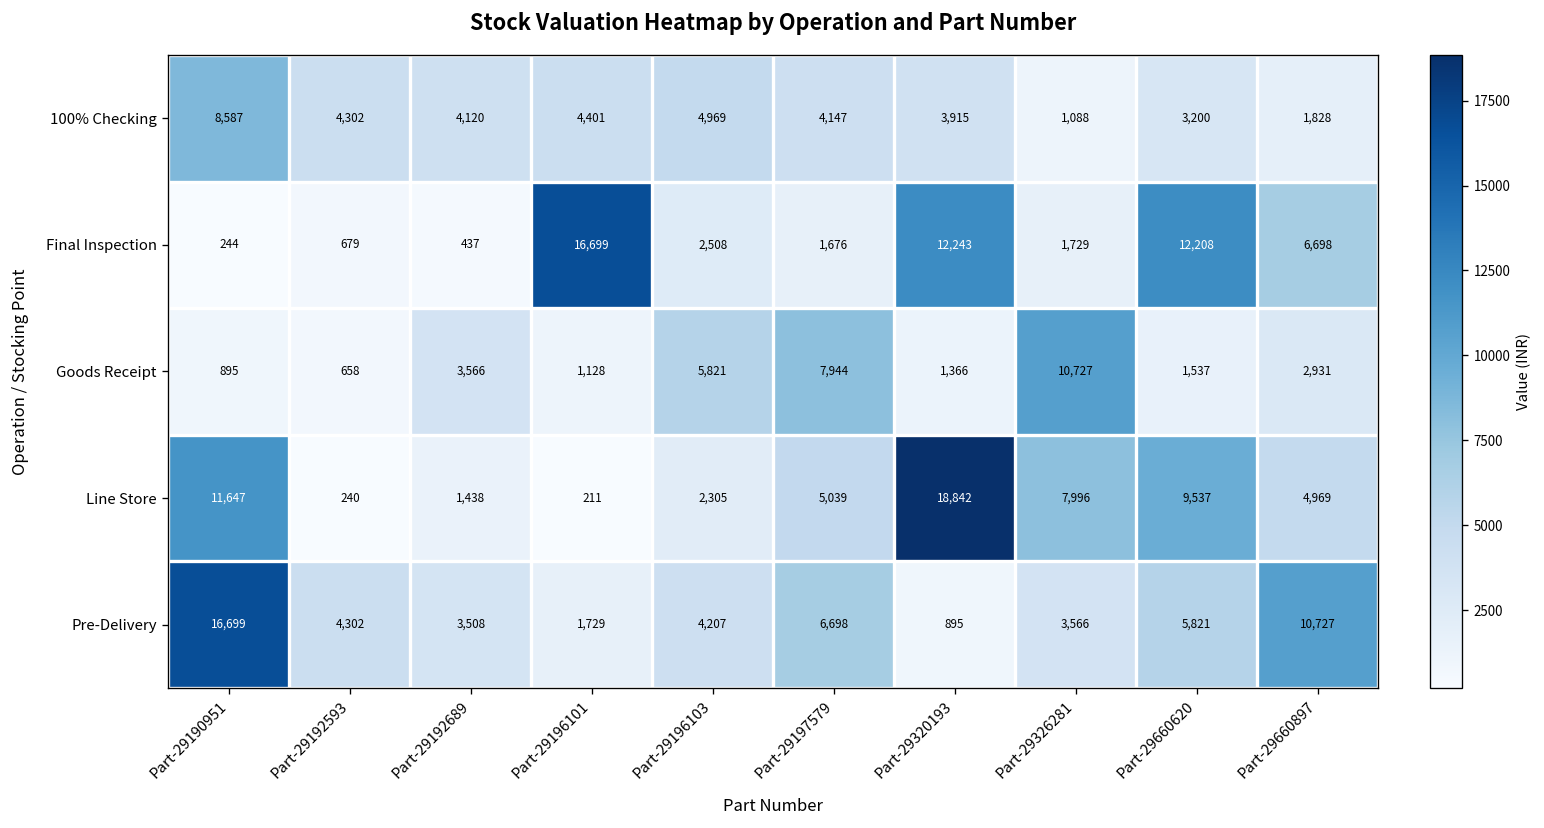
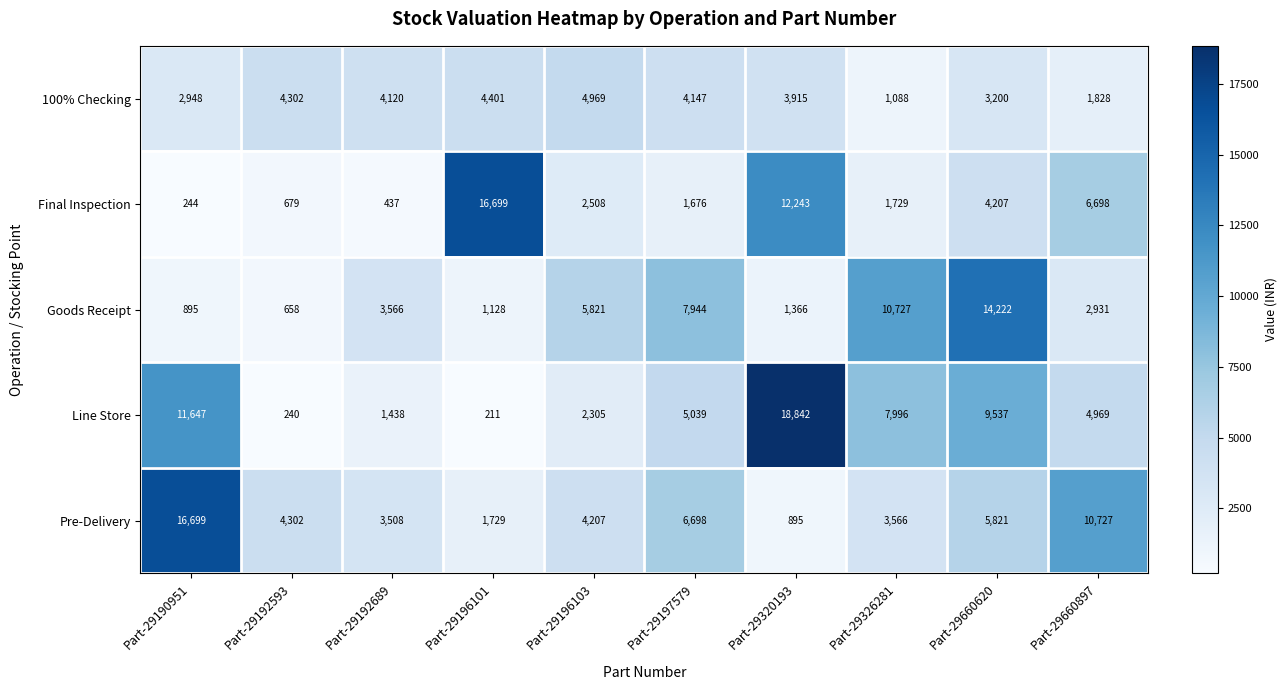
100% Checking, Part-29190951: 8,587 -> 2,948
Final Inspection, Part-29660620: 12,208 -> 4,207
Goods Receipt, Part-29660620: 1,537 -> 14,222
